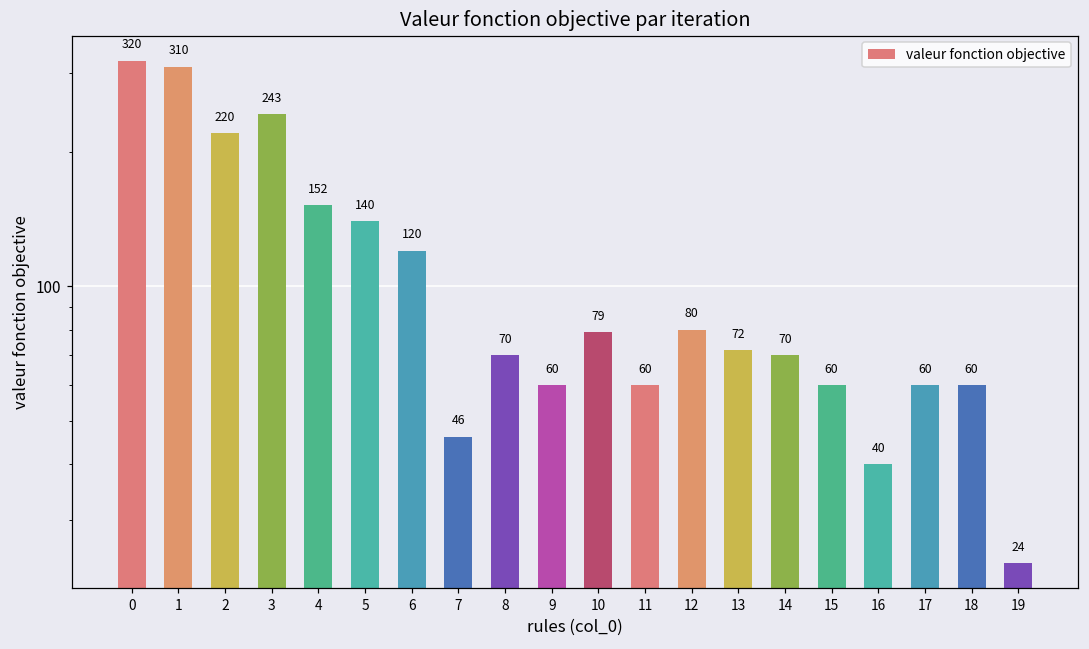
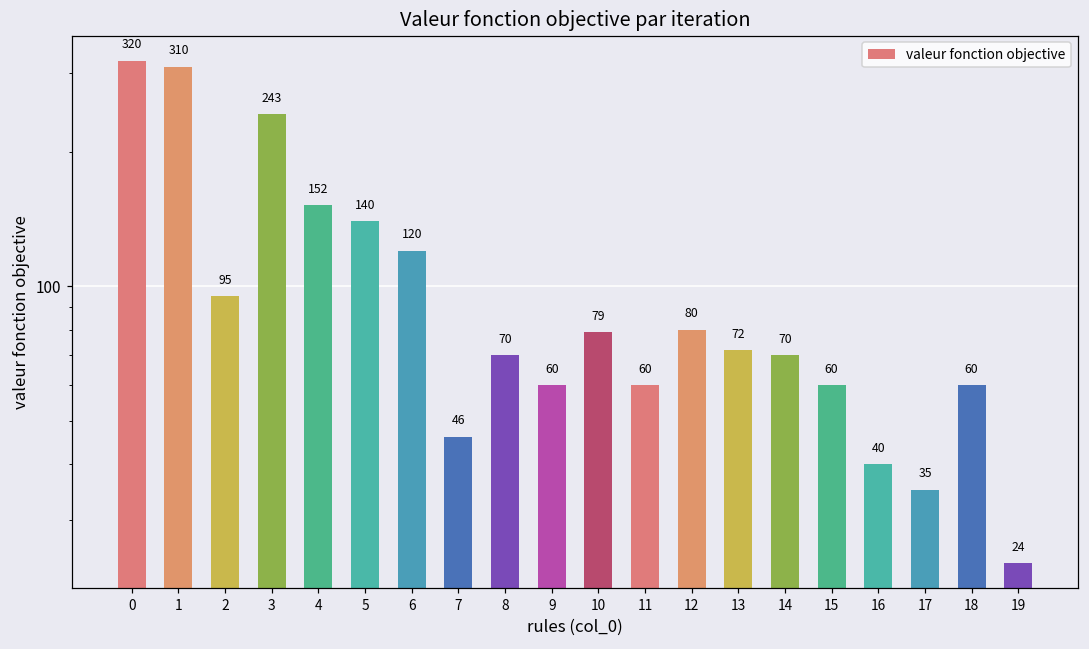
2: 220 -> 95
17: 60 -> 35
